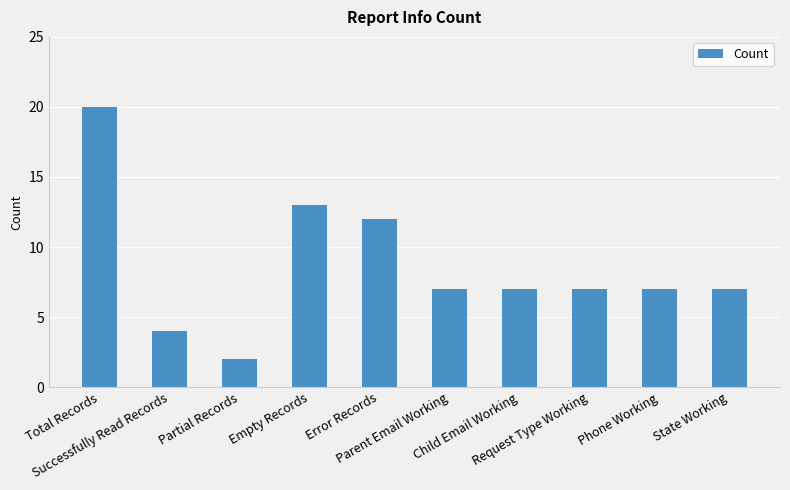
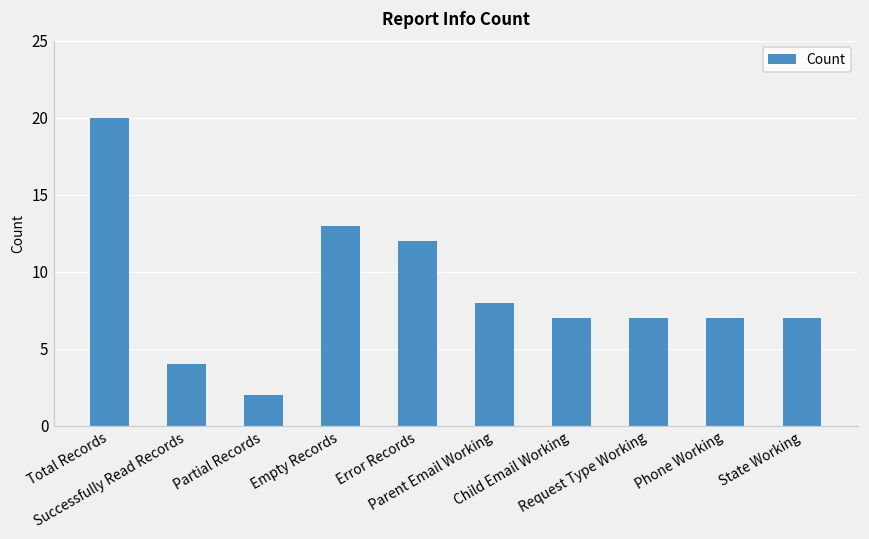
Parent Email Working: 7 -> 8
